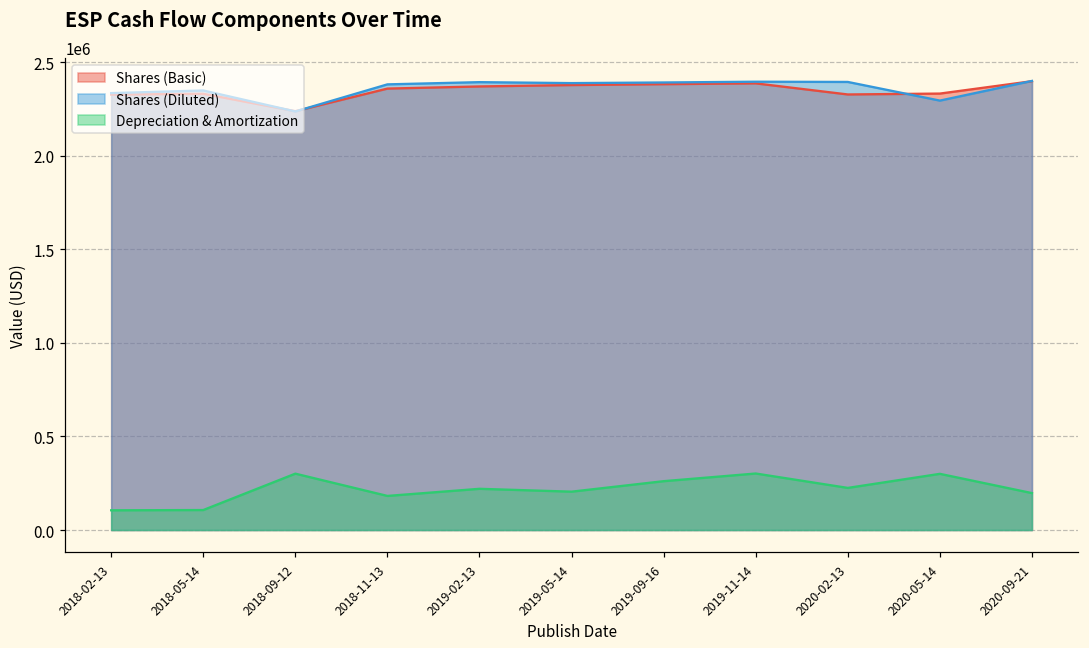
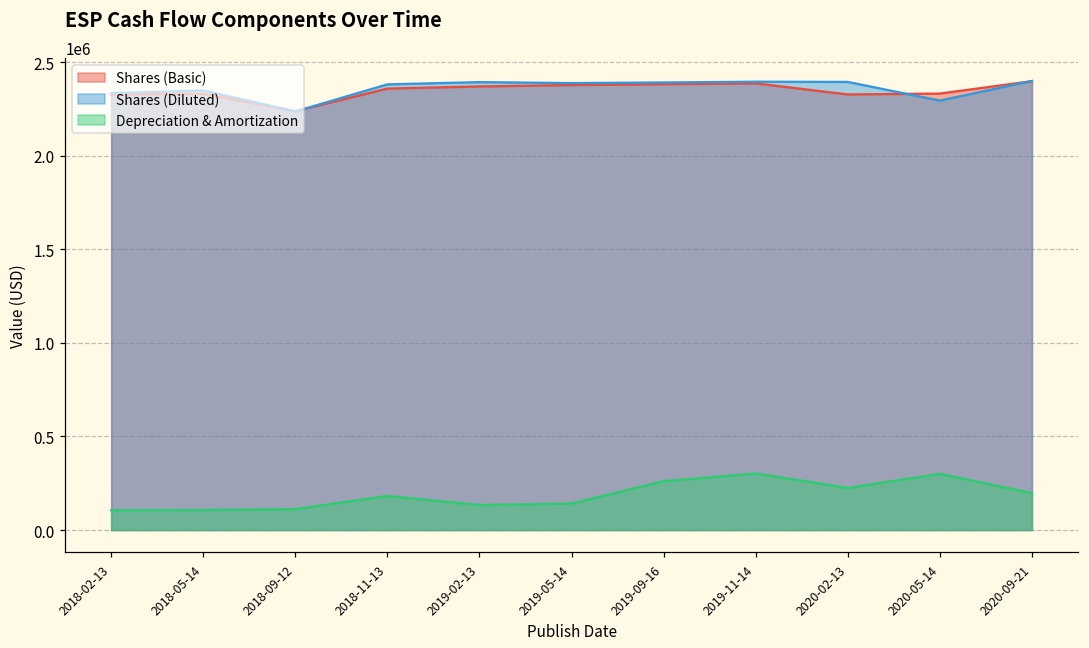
Depreciation & Amortization, 2018-09-12: 300000 -> 110000
Depreciation & Amortization, 2019-02-13: 220000 -> 130000
Depreciation & Amortization, 2019-05-14: 210000 -> 140000
